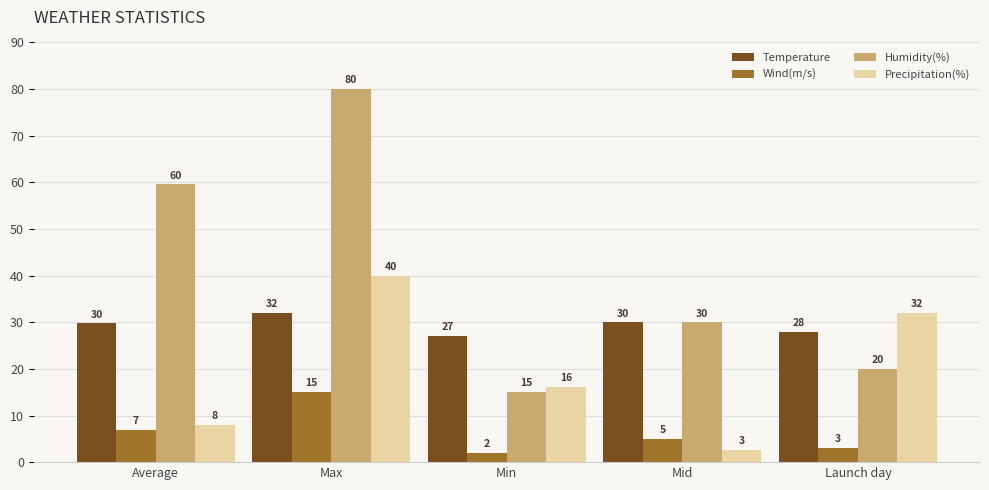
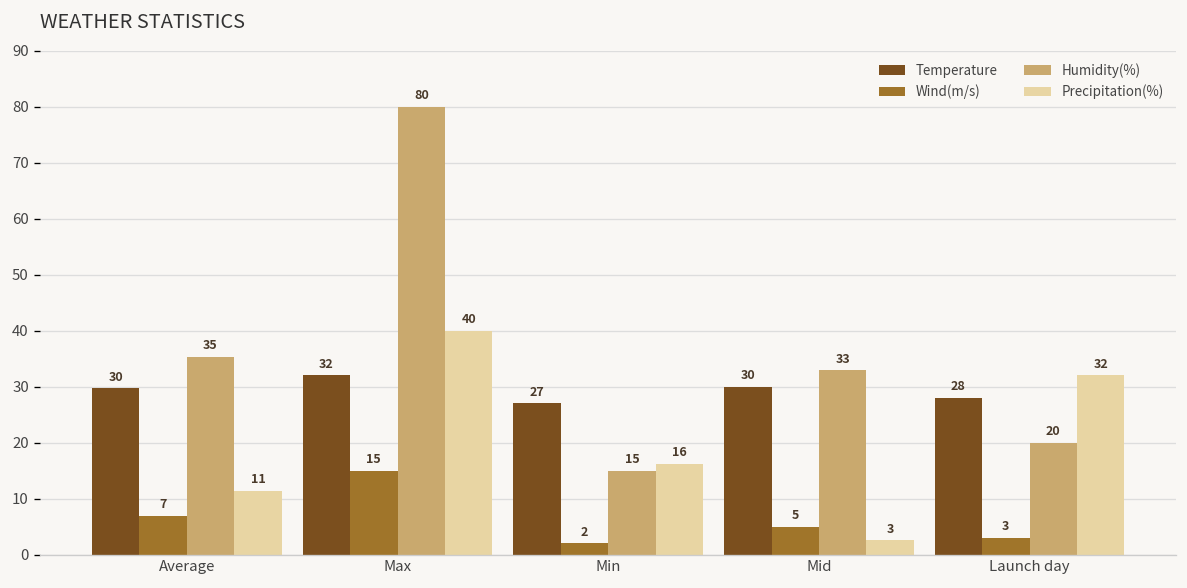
Humidity(%), Average: 60 -> 35
Precipitation(%), Average: 8 -> 11
Humidity(%), Mid: 30 -> 33
